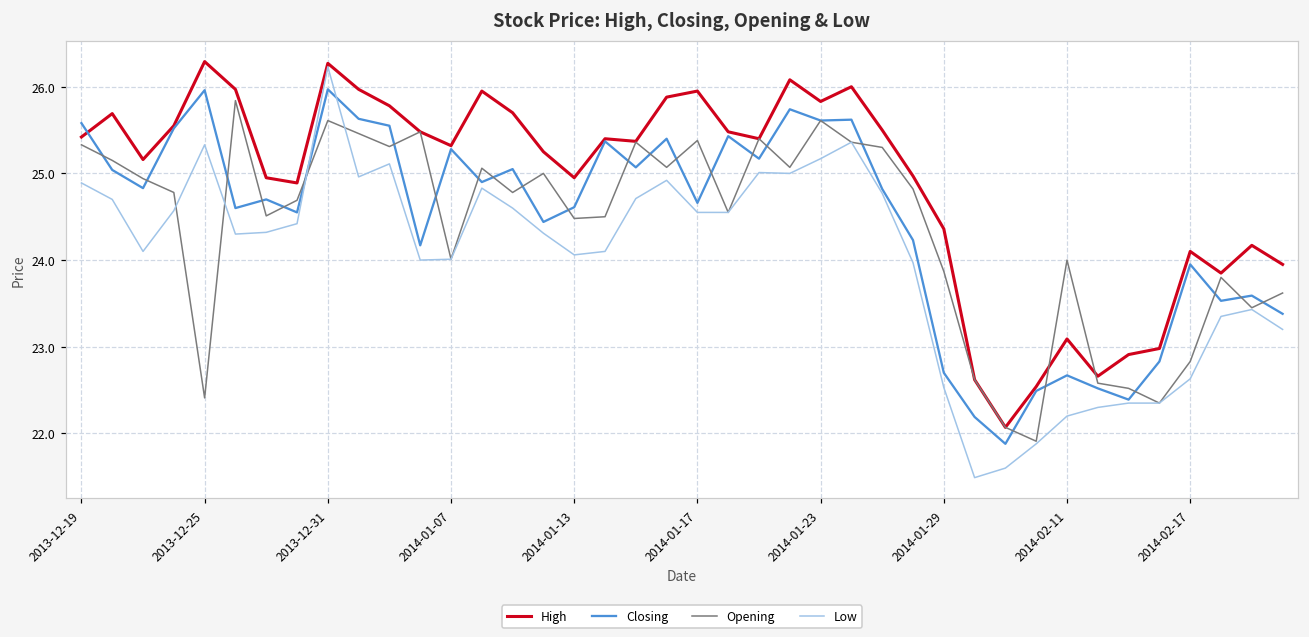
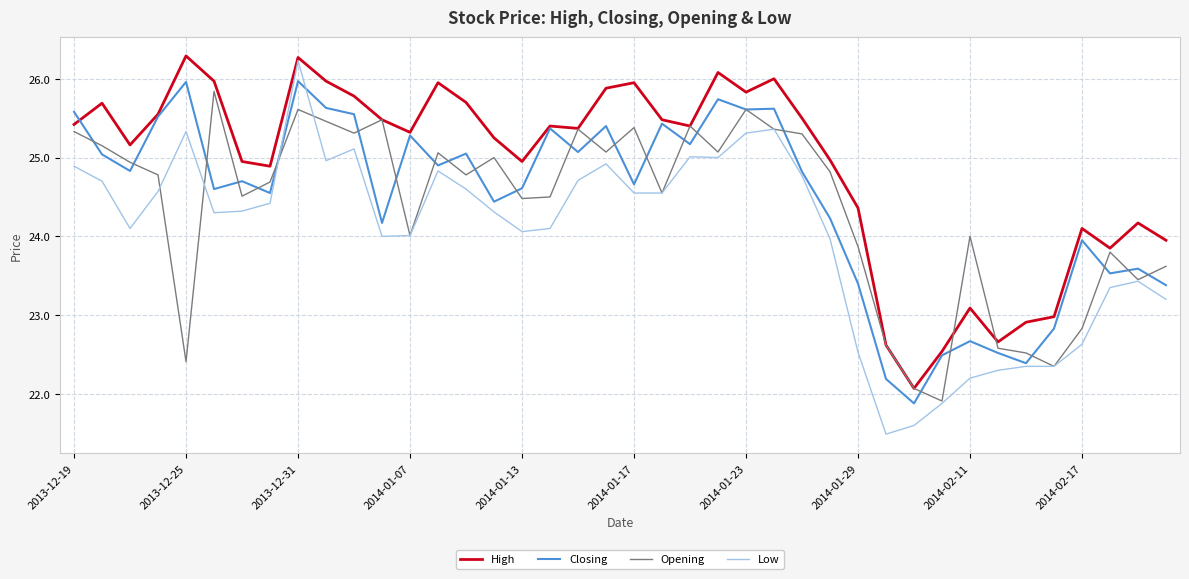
Low, 2014-01-23: 25.2 -> 25.3
Closing, 2014-01-29: 22.7 -> 23.4
